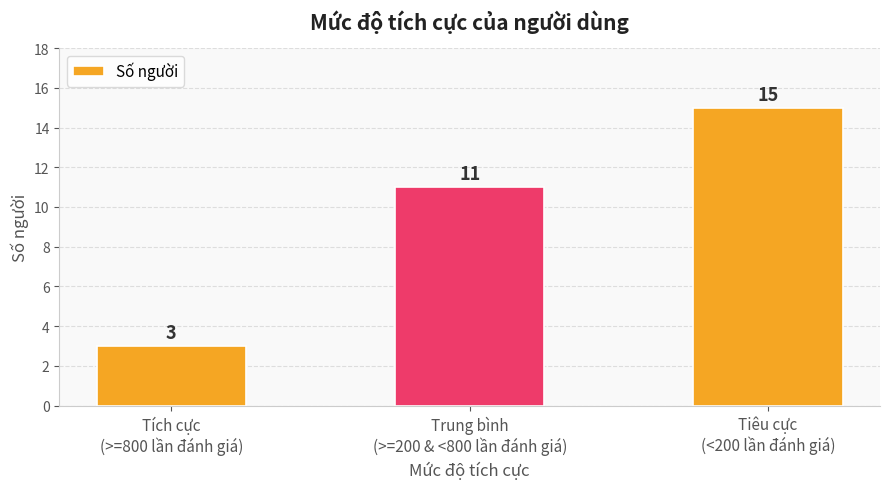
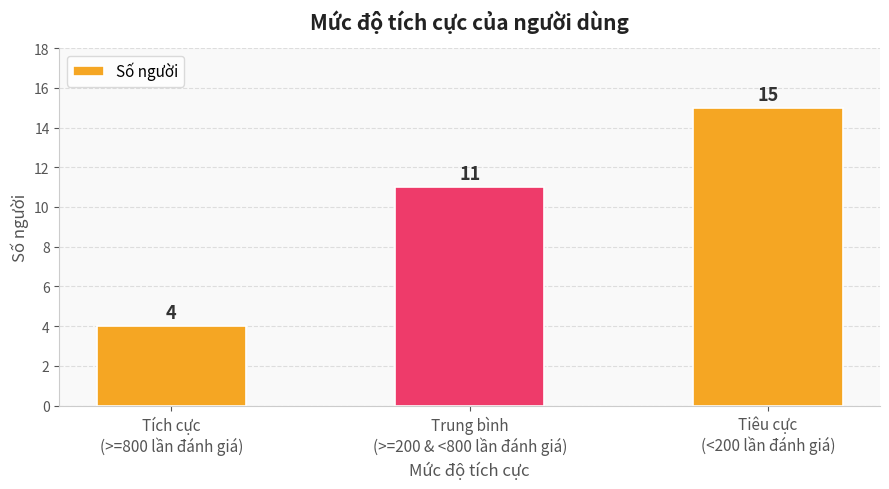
Tích cực (>=800 lần đánh giá): 3 -> 4
